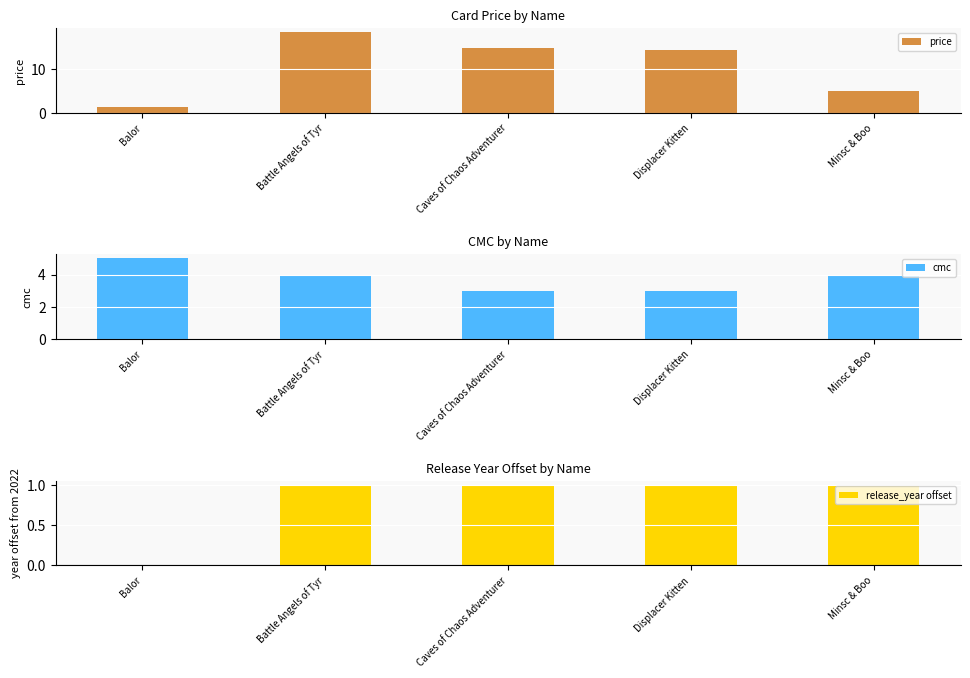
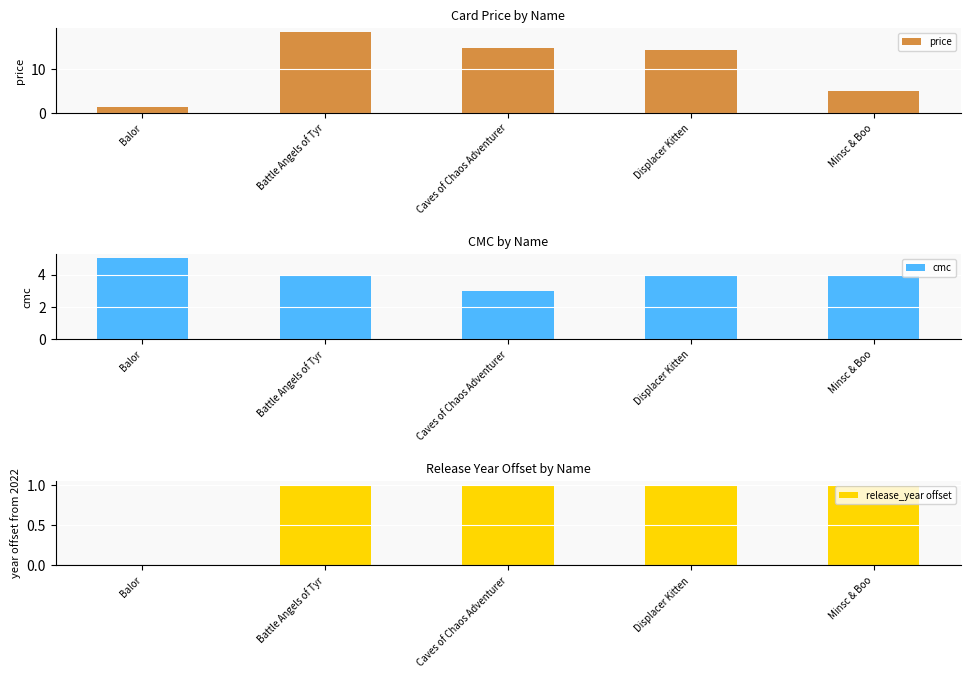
CMC by Name, Displacer Kitten: 3 -> 4
